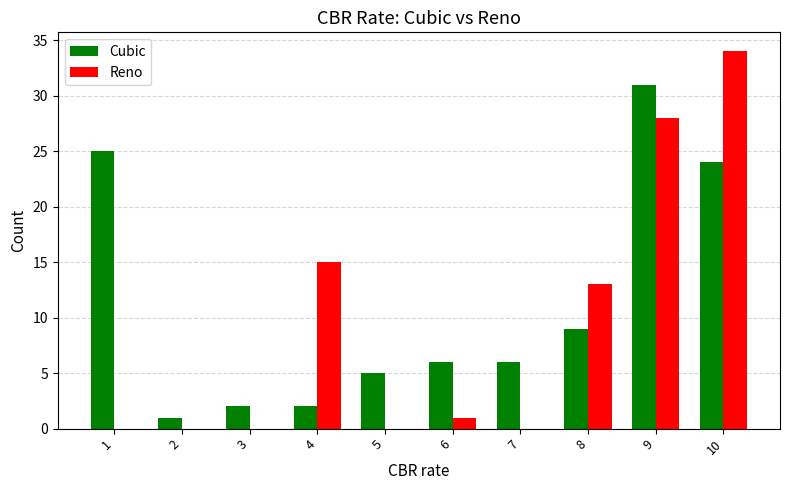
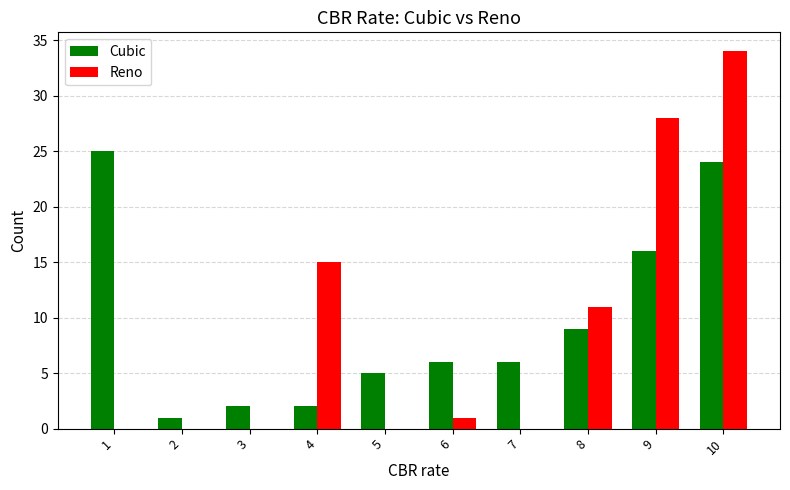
Reno, 8: 13 -> 11
Cubic, 9: 31 -> 16
